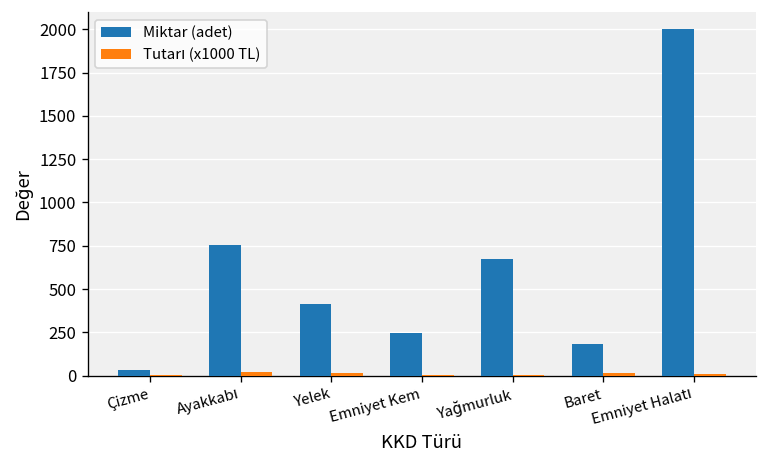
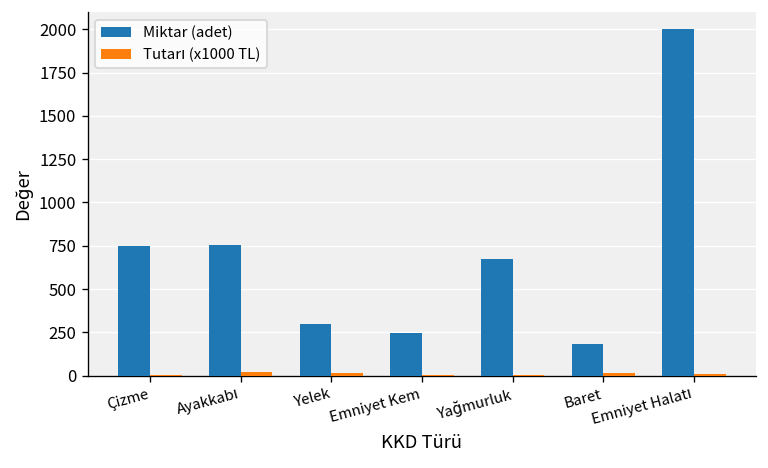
Miktar (adet), Çizme: 30 -> 750
Miktar (adet), Yelek: 420 -> 300
